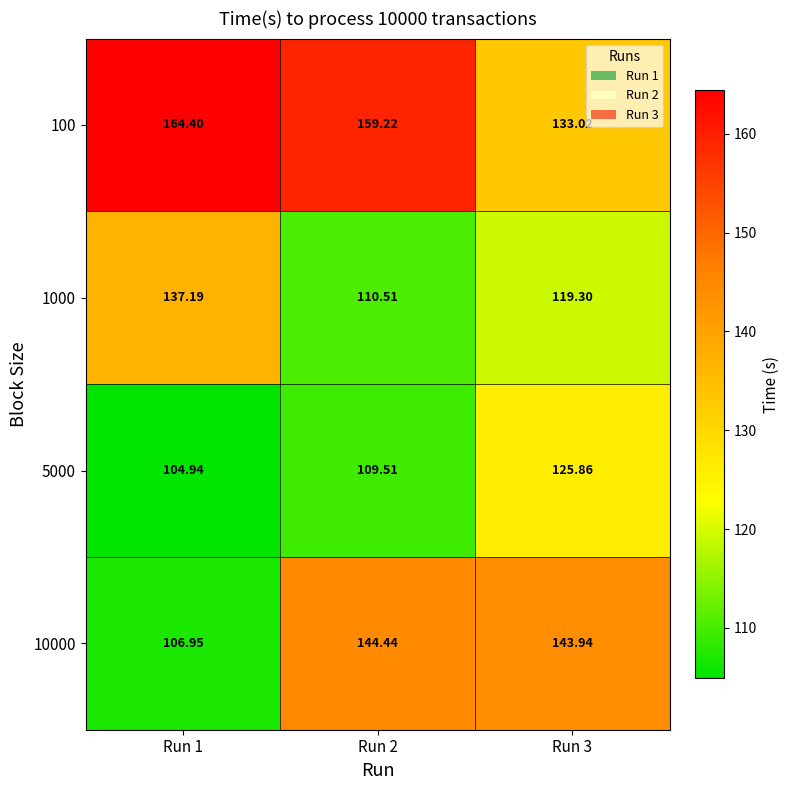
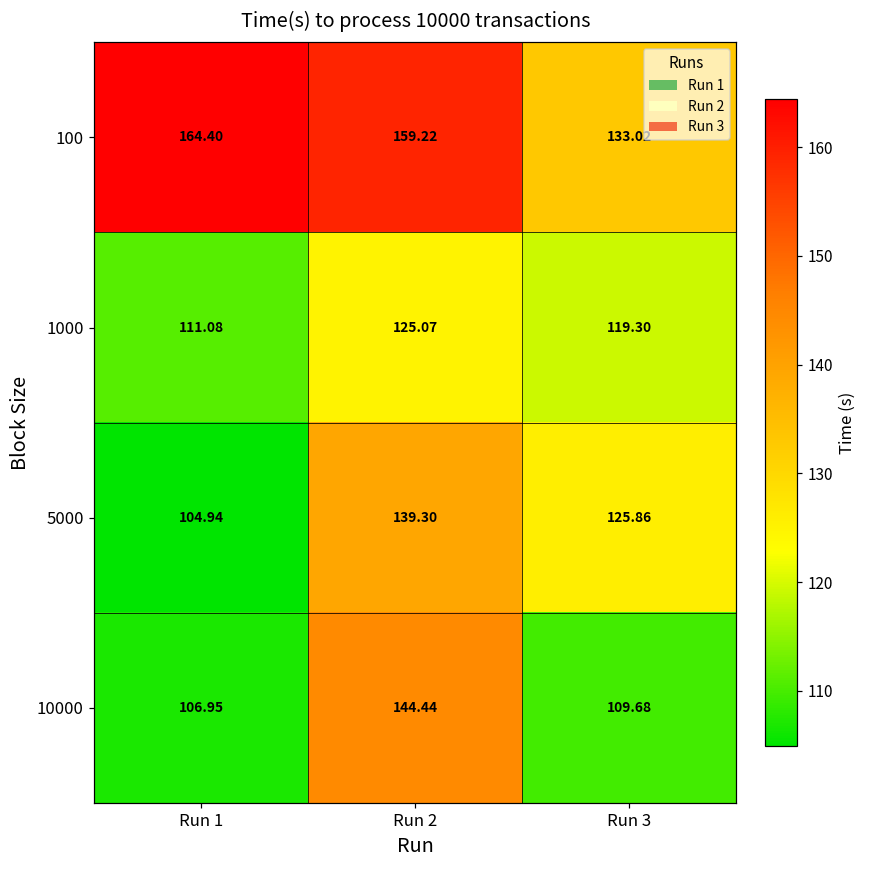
1000, Run 1: 137.19 -> 111.08
1000, Run 2: 110.51 -> 125.07
5000, Run 2: 109.51 -> 139.30
10000, Run 3: 143.94 -> 109.68
